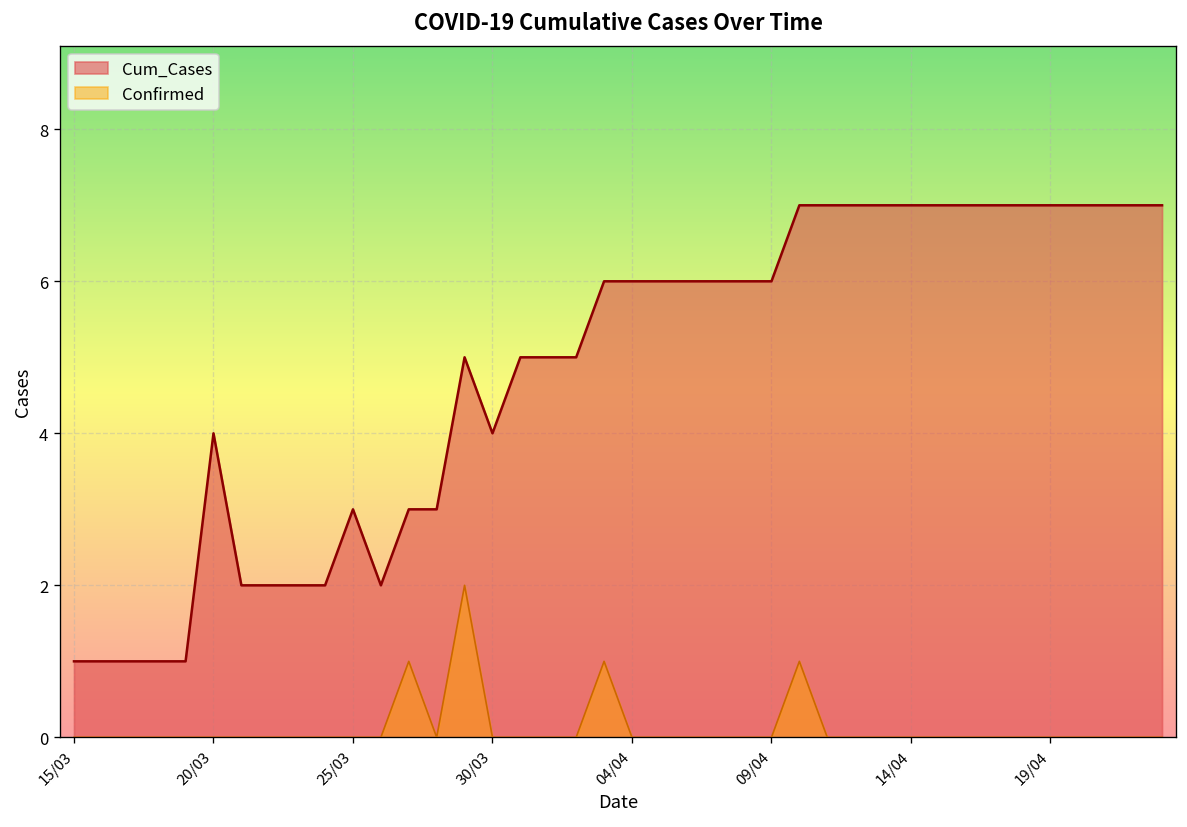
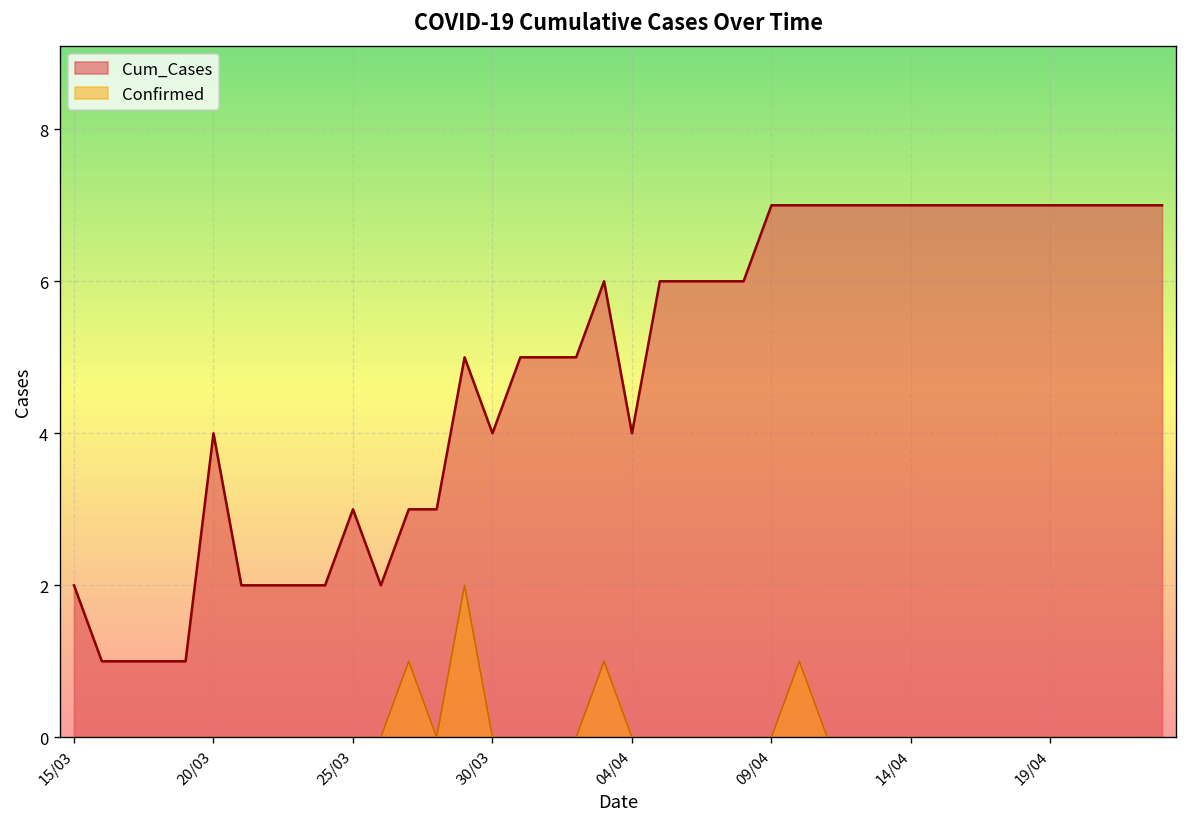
Cum_Cases, 15/03: 1 -> 2
Cum_Cases, 04/04: 6 -> 4
Cum_Cases, 09/04: 6 -> 7
